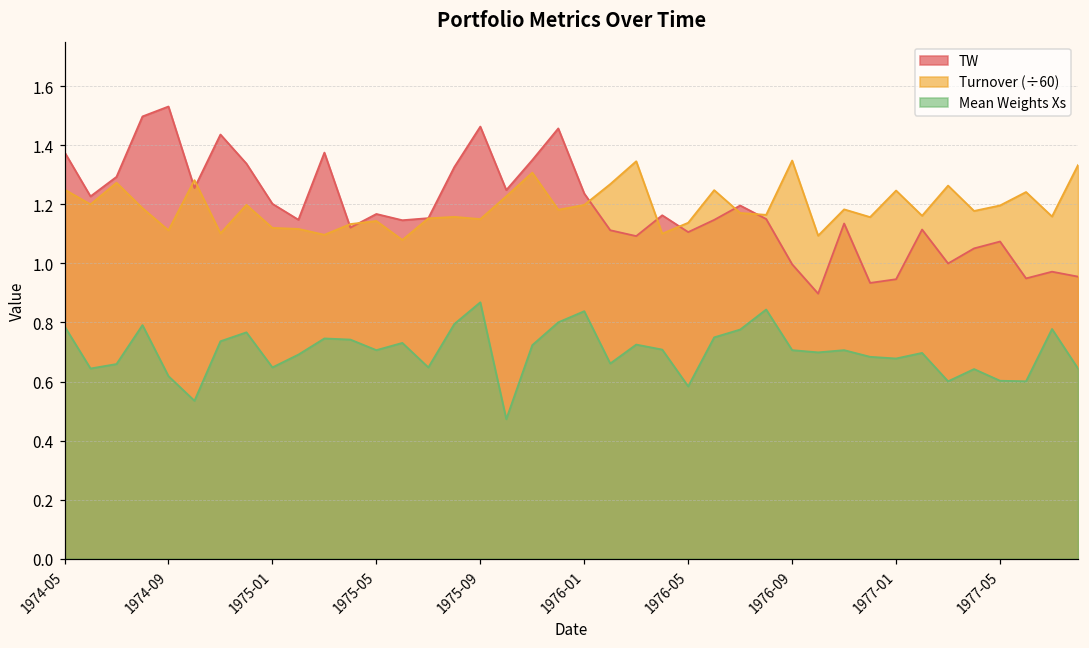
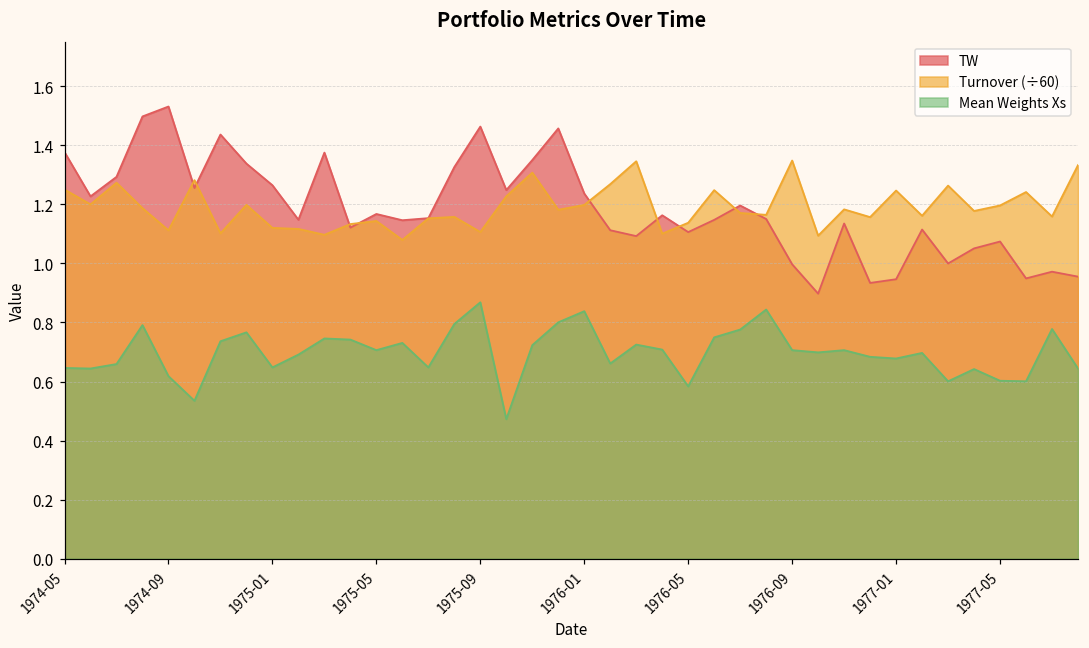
Mean Weights Xs, 1974-05: 0.79 -> 0.65
TW, 1975-01: 1.20 -> 1.26
Turnover (÷60), 1975-09: 1.15 -> 1.11
